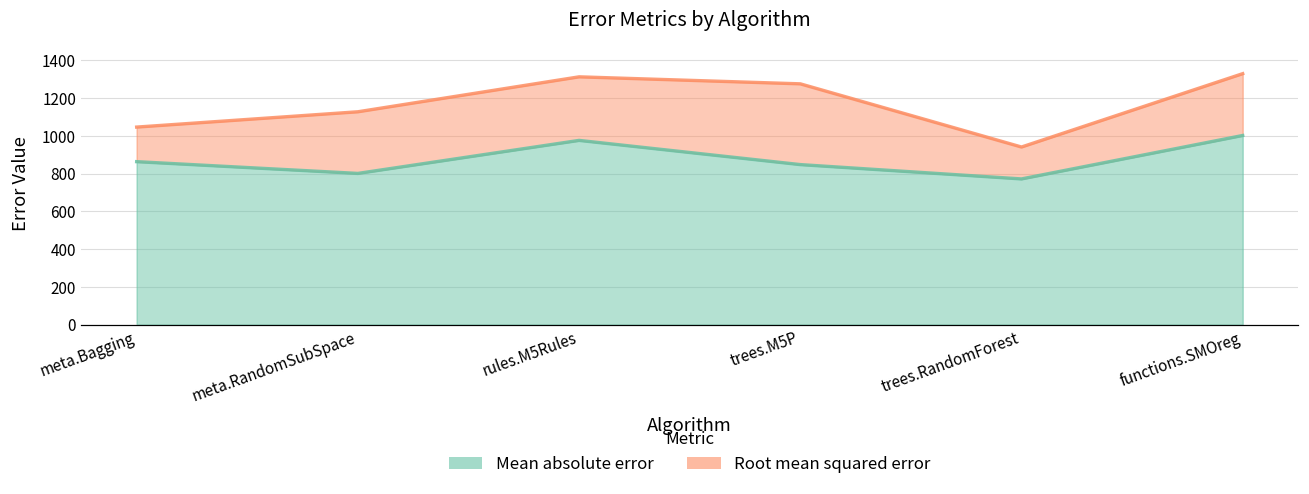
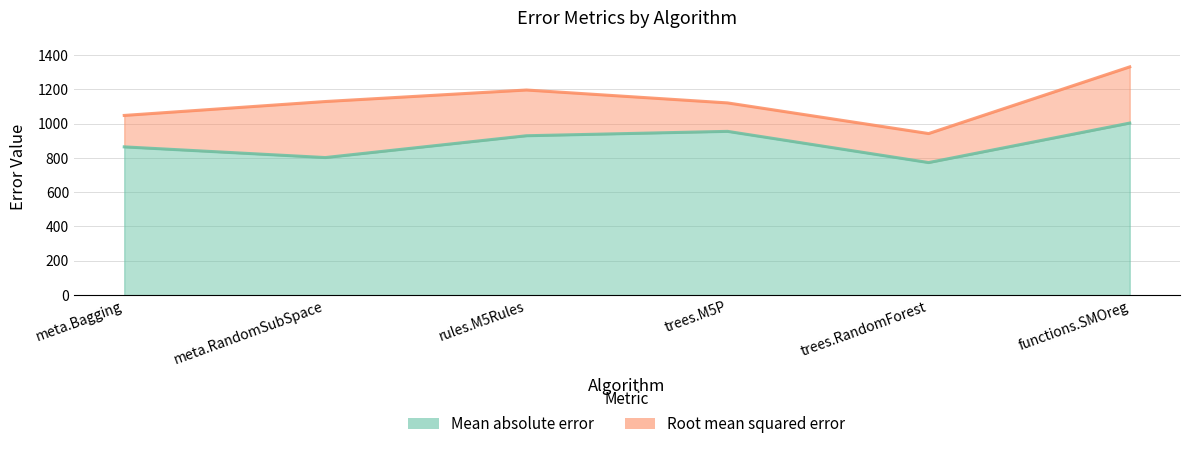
Mean absolute error, rules.M5Rules: 980 -> 930
Root mean squared error, rules.M5Rules: 1310 -> 1200
Mean absolute error, trees.M5P: 850 -> 950
Root mean squared error, trees.M5P: 1280 -> 1120
